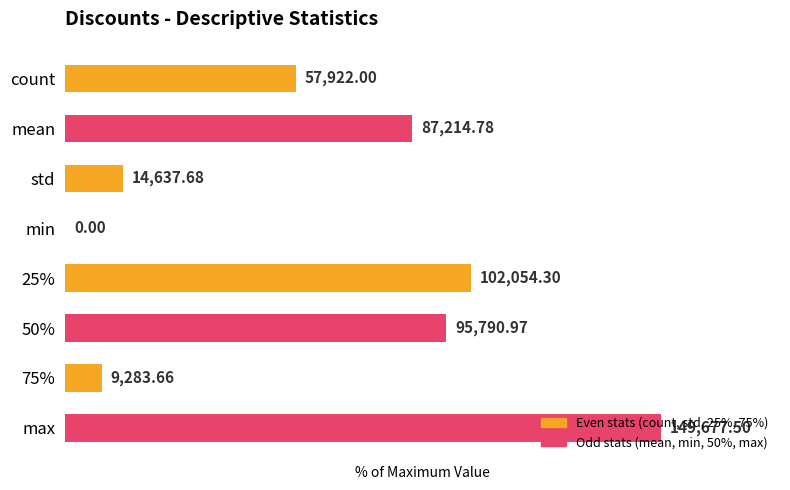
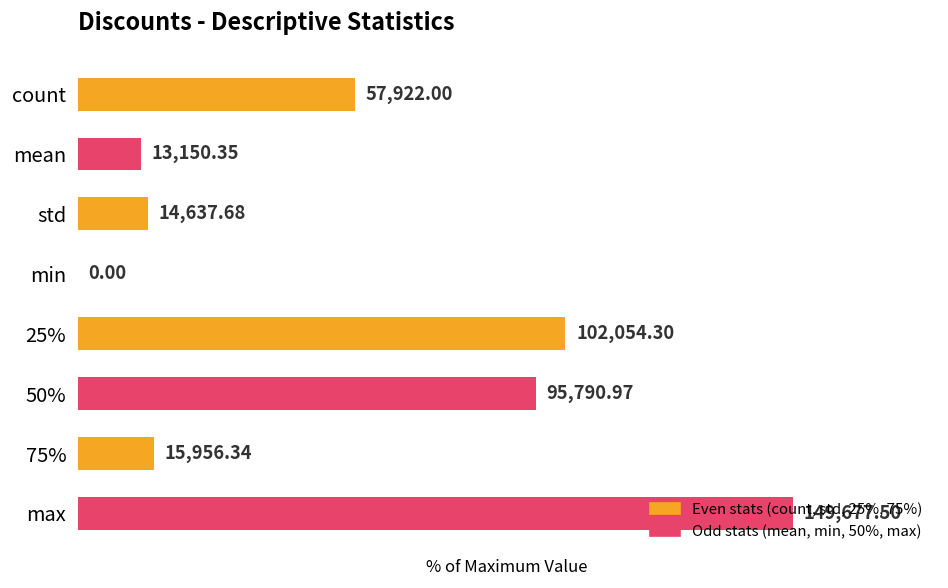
mean: 87,214.78 -> 13,150.35
75%: 9,283.66 -> 15,956.34
